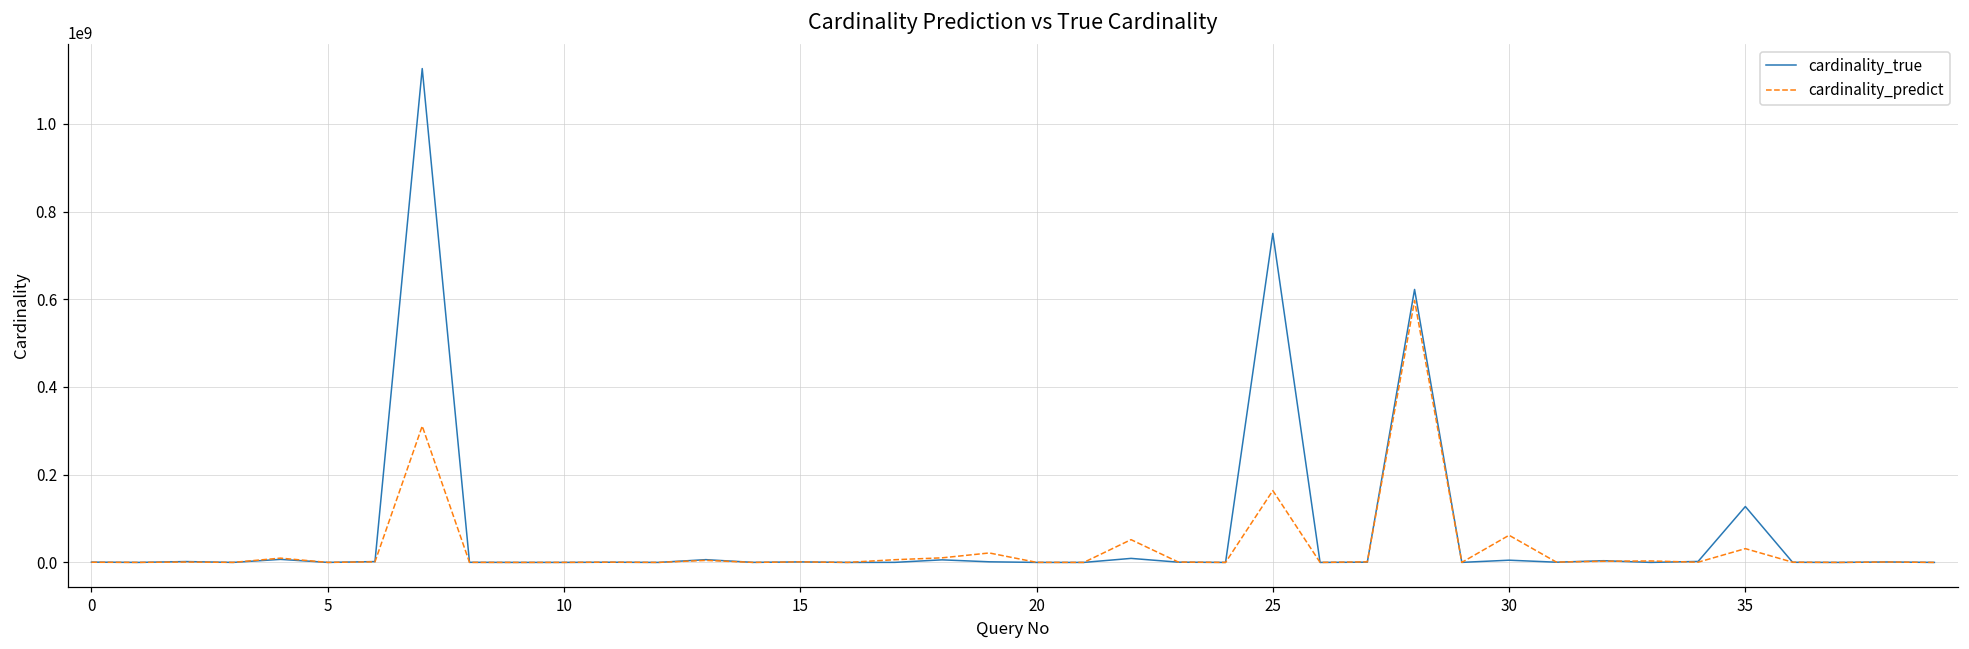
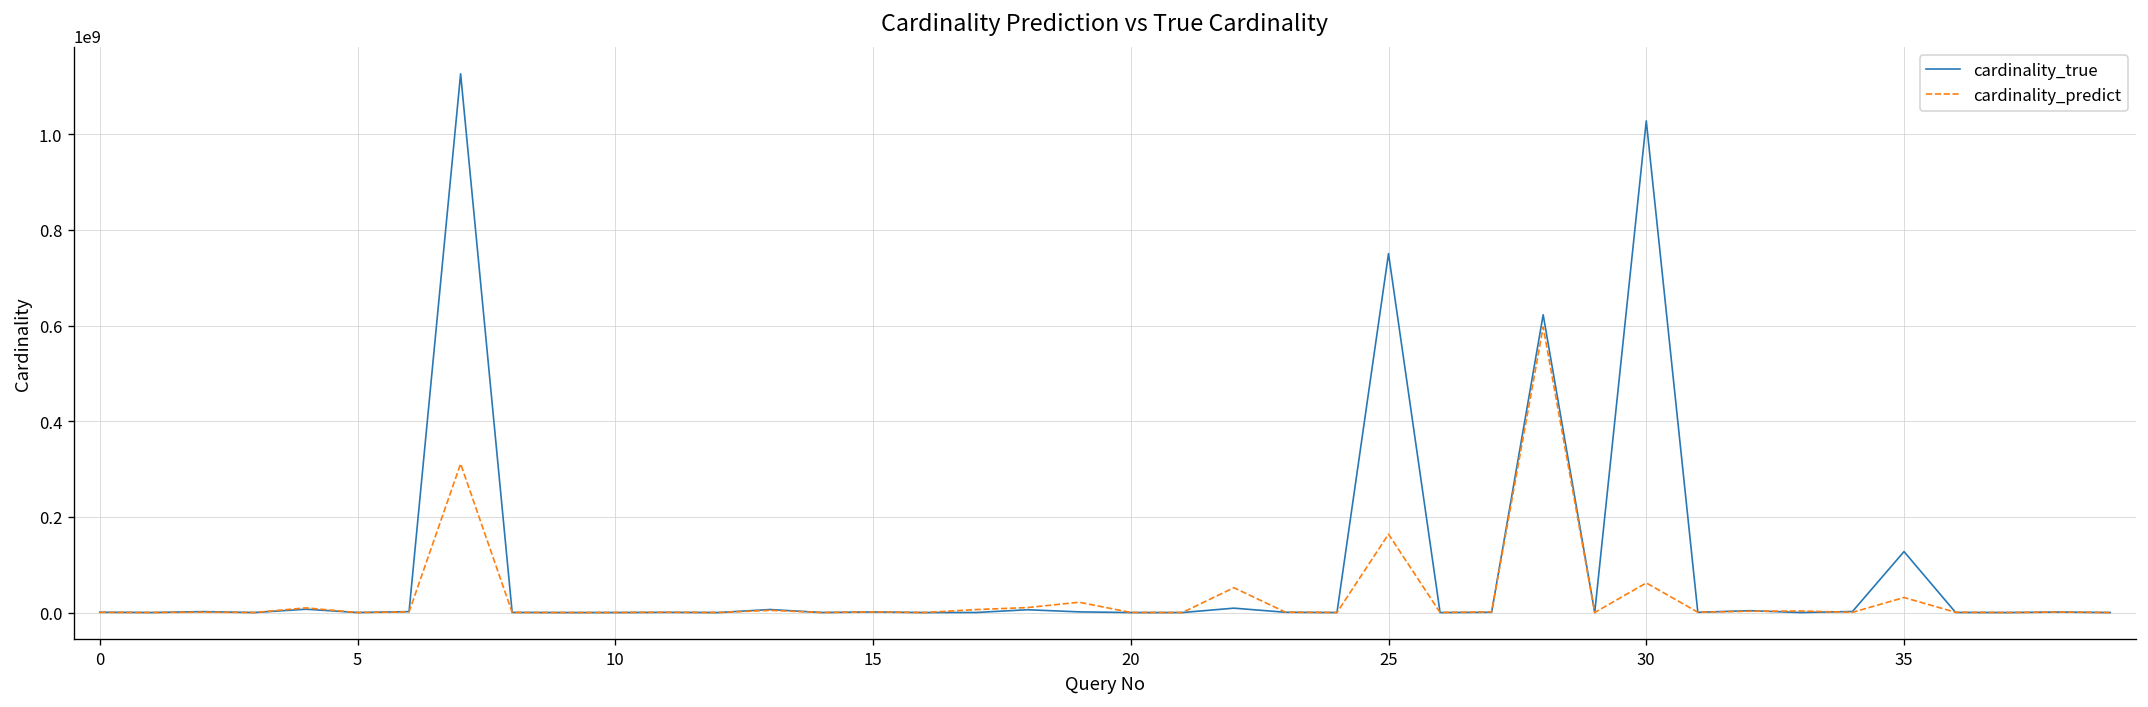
cardinality_true, 30: 10000000 -> 1030000000
